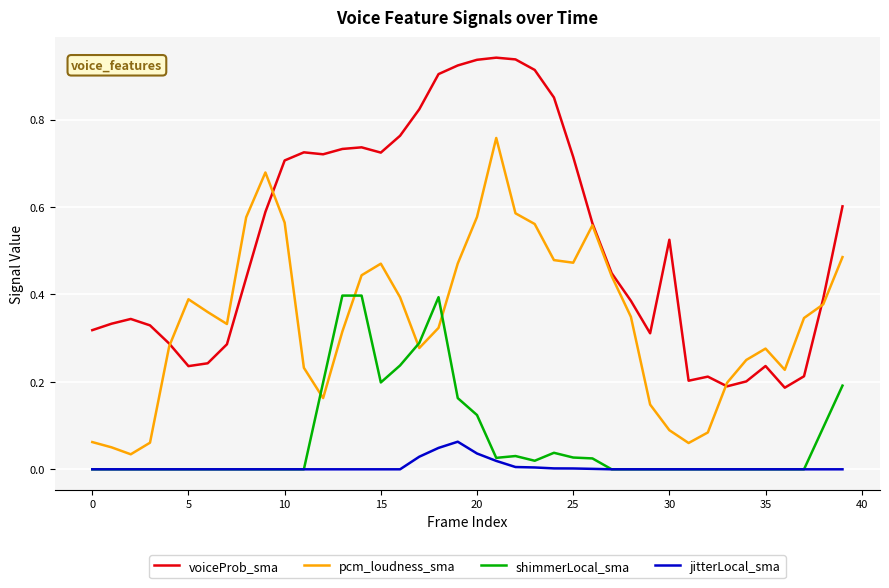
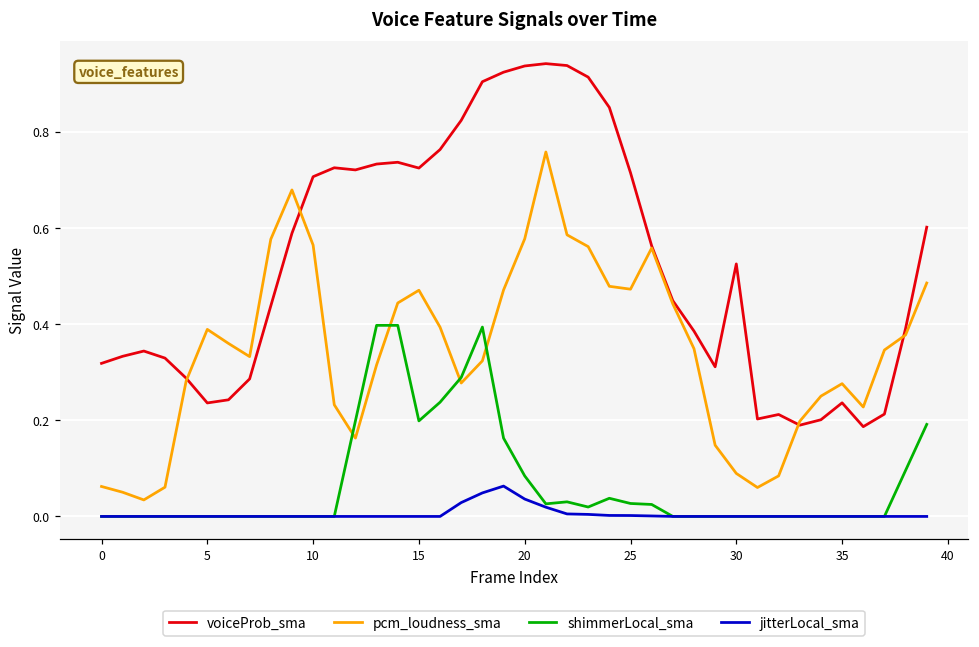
shimmerLocal_sma, 20: 0.12 -> 0.08
